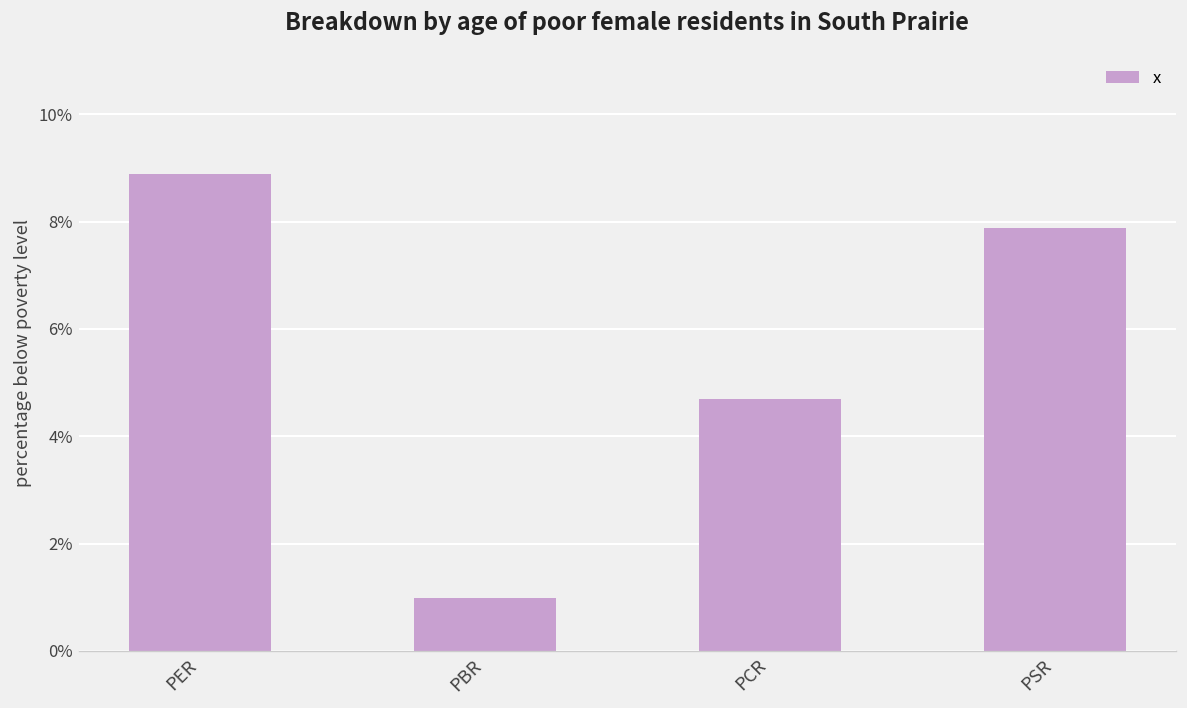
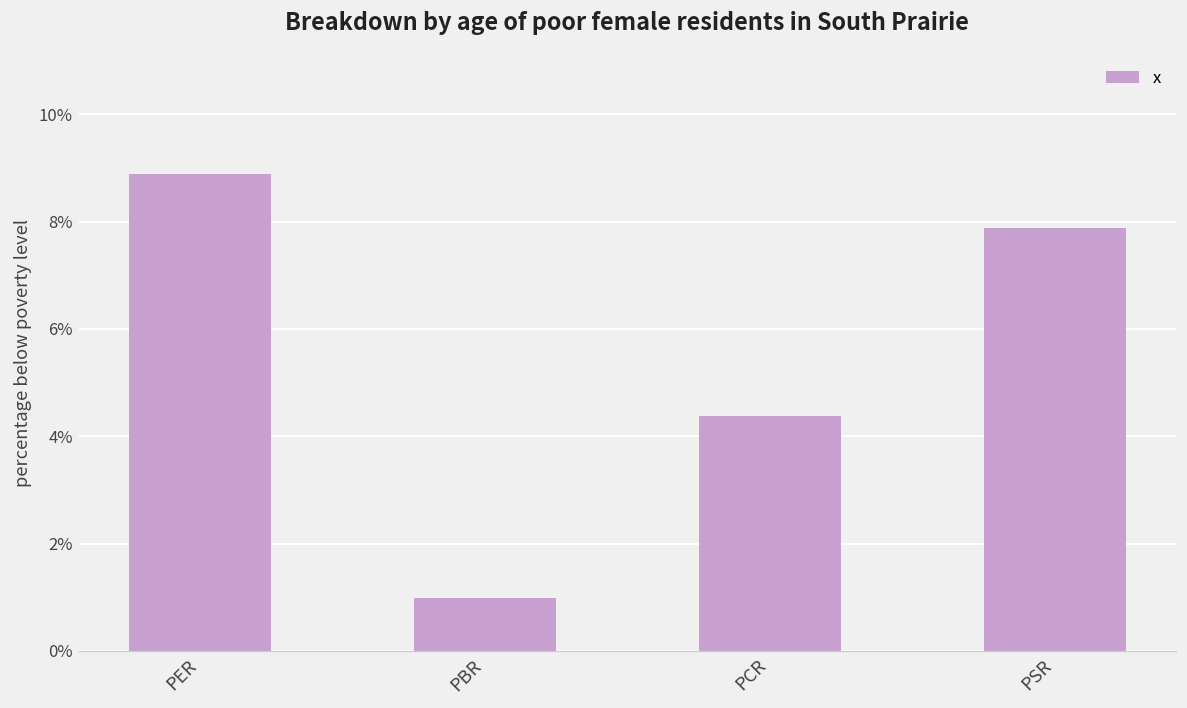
PCR: 4.7% -> 4.4%
